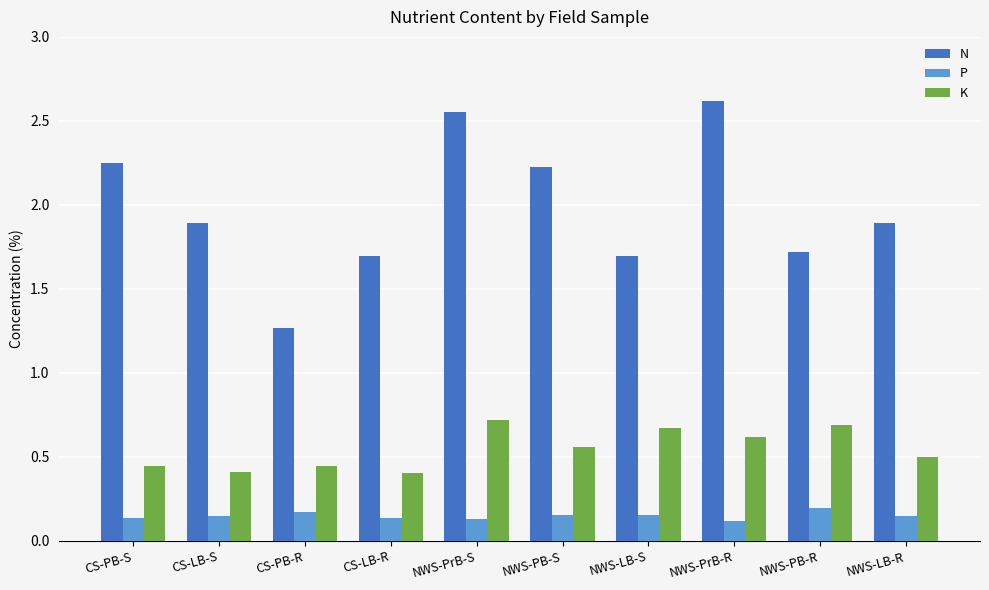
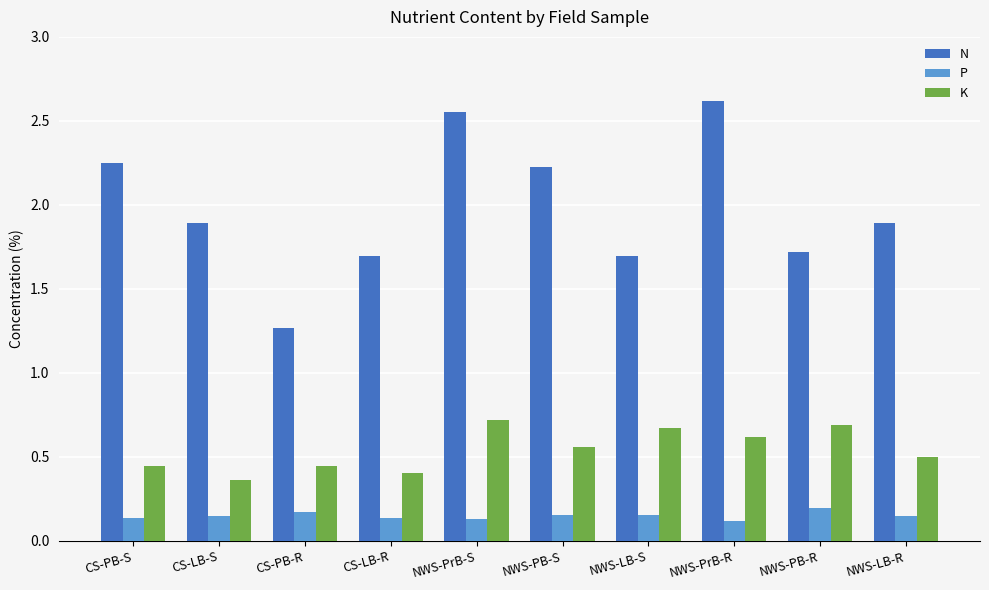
K, CS-LB-S: 0.41 -> 0.36
